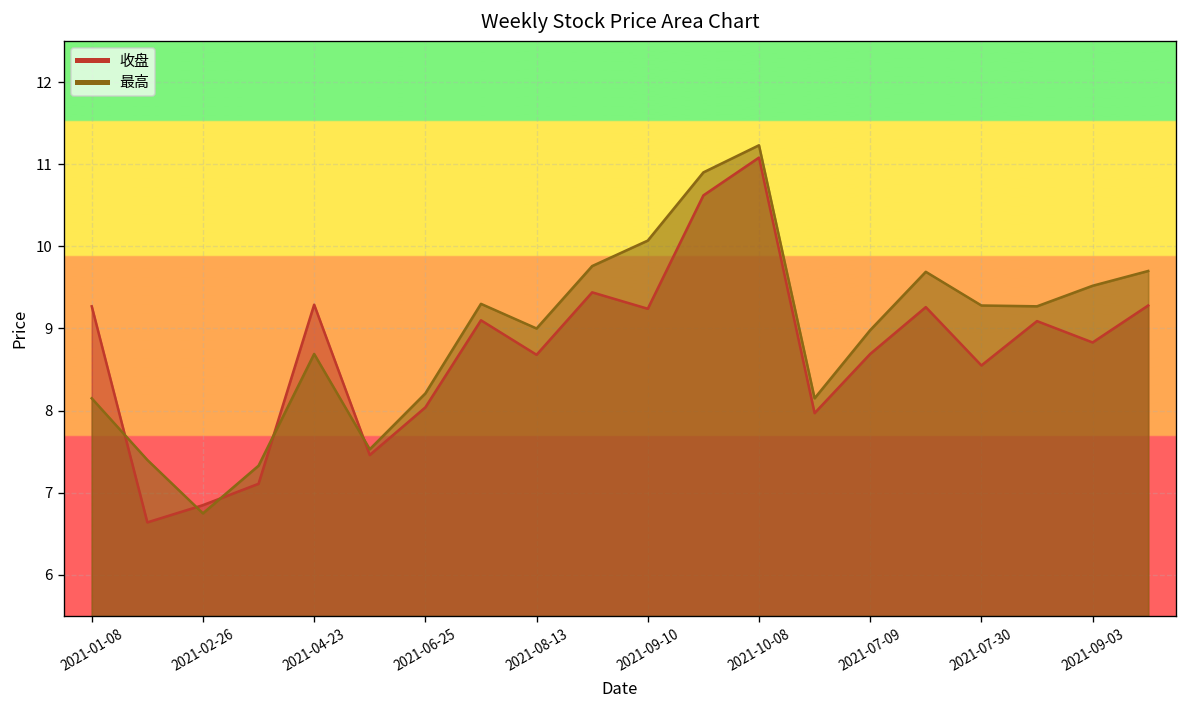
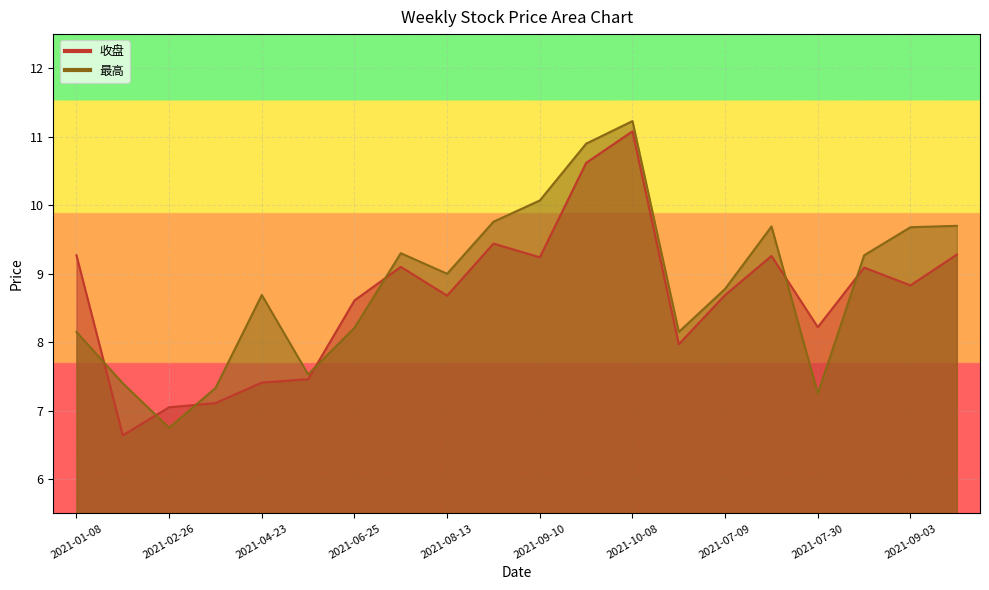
收盘, 2021-02-26: 6.9 -> 7.1
收盘, 2021-04-23: 9.3 -> 7.4
收盘, 2021-06-25: 8.0 -> 8.6
最高, 2021-07-09: 9.0 -> 8.8
收盘, 2021-07-30: 8.6 -> 8.2
最高, 2021-07-30: 9.3 -> 7.3
最高, 2021-09-03: 9.5 -> 9.7
